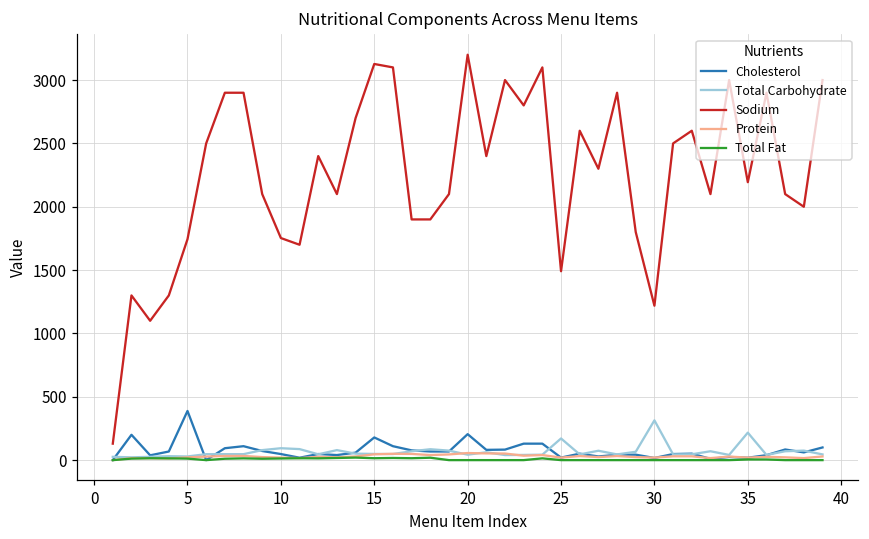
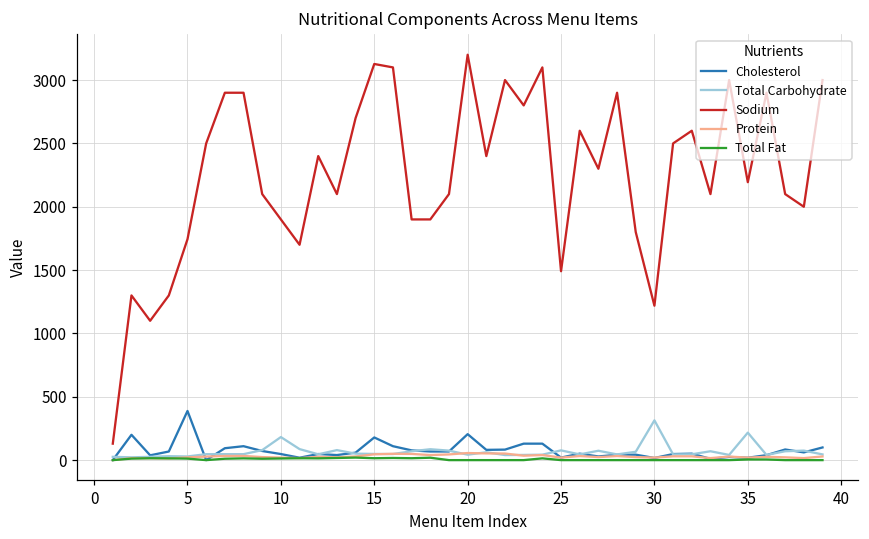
Total Carbohydrate, 10: 90 -> 180
Sodium, 10: 1750 -> 1900
Total Carbohydrate, 25: 170 -> 80
